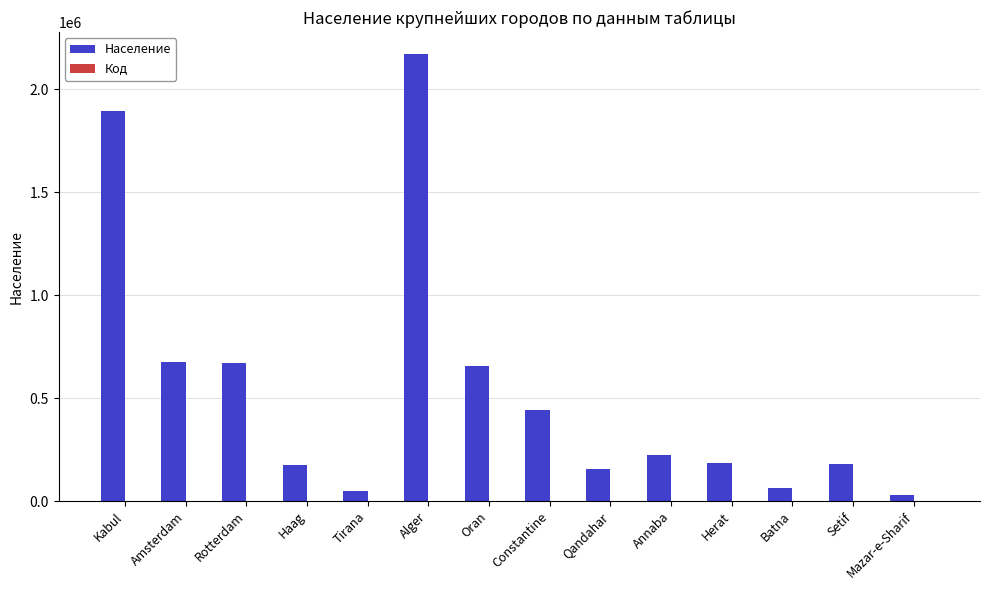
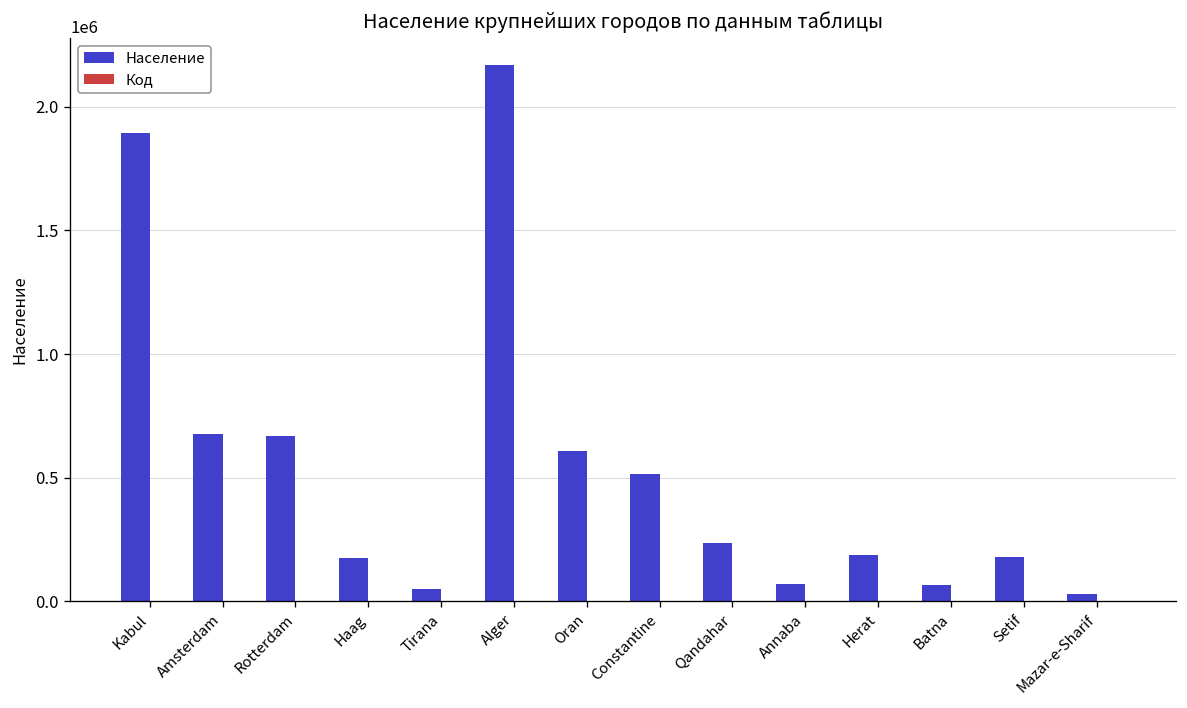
Население, Oran: 650000 -> 610000
Население, Constantine: 440000 -> 510000
Население, Qandahar: 160000 -> 240000
Население, Annaba: 220000 -> 70000
